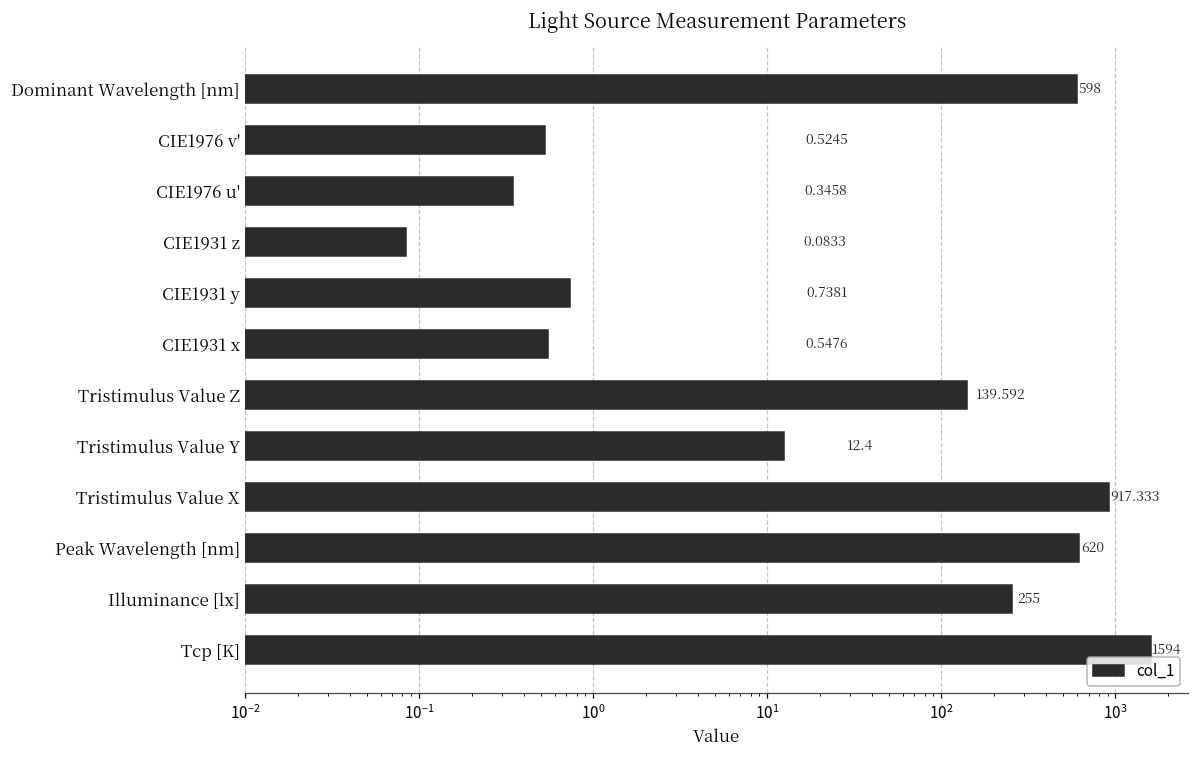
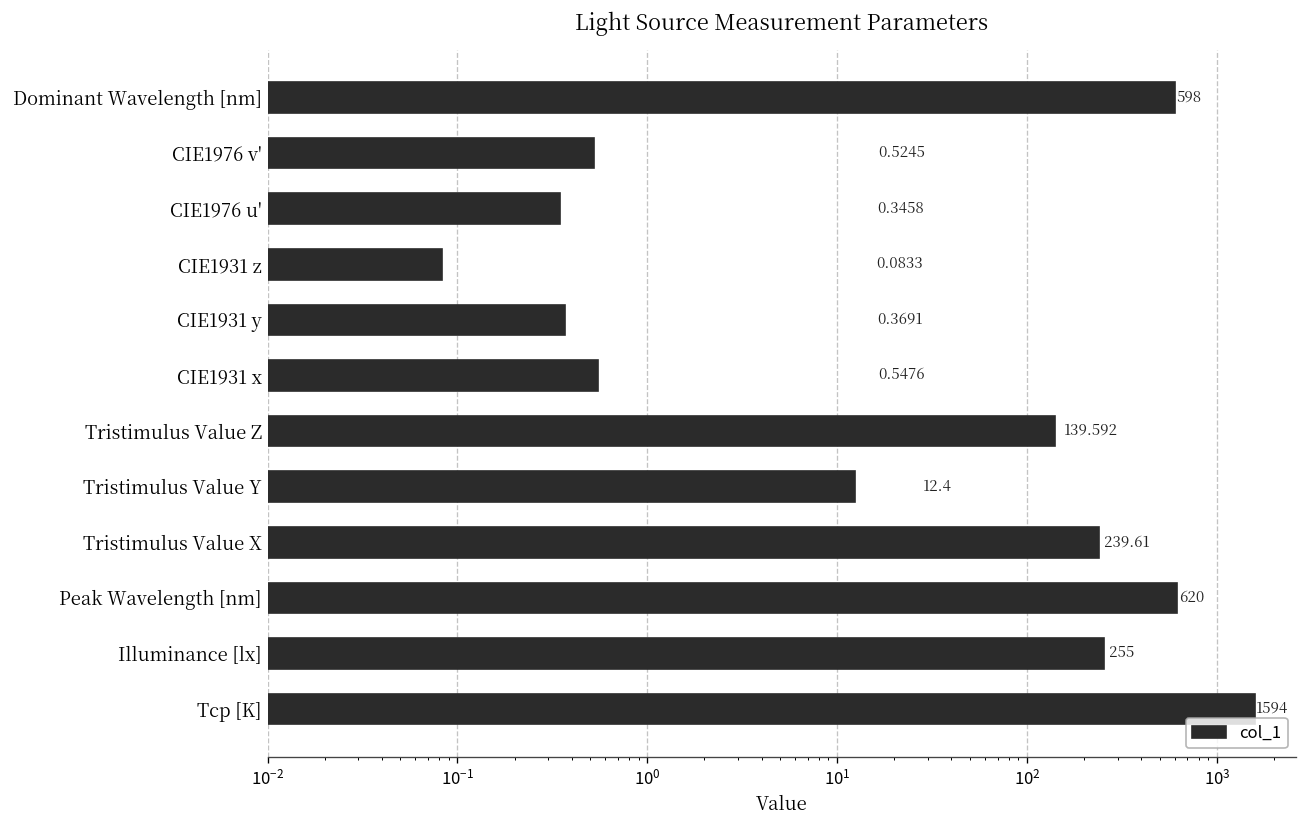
CIE1931 y: 0.7381 -> 0.3691
Tristimulus Value X: 917.333 -> 239.61
